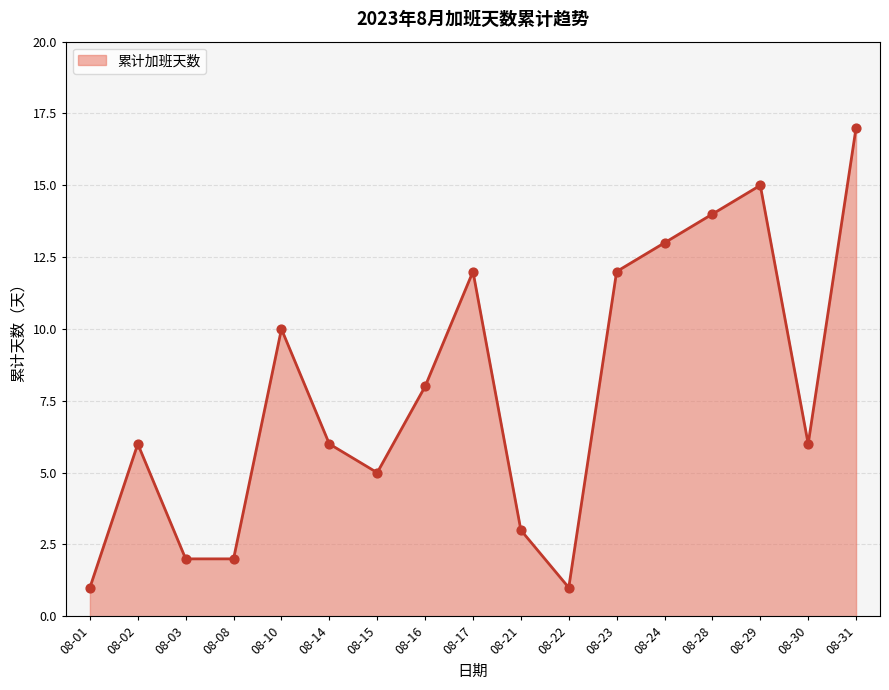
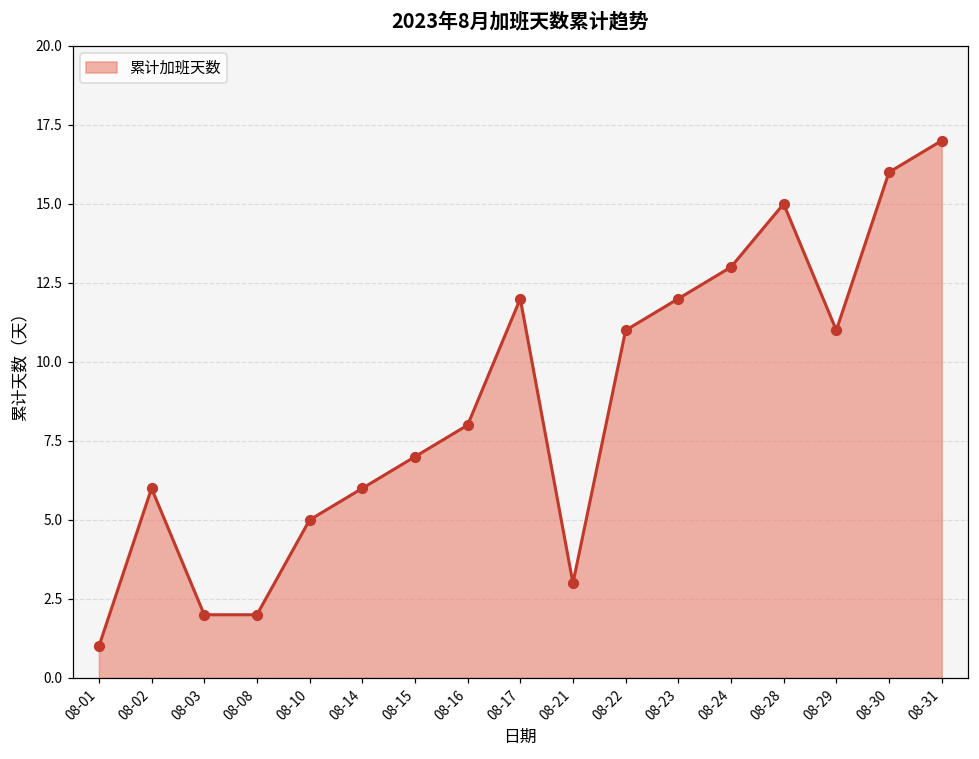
08-10: 10 -> 5
08-15: 5 -> 7
08-22: 1 -> 11
08-28: 14 -> 15
08-29: 15 -> 11
08-30: 6 -> 16
